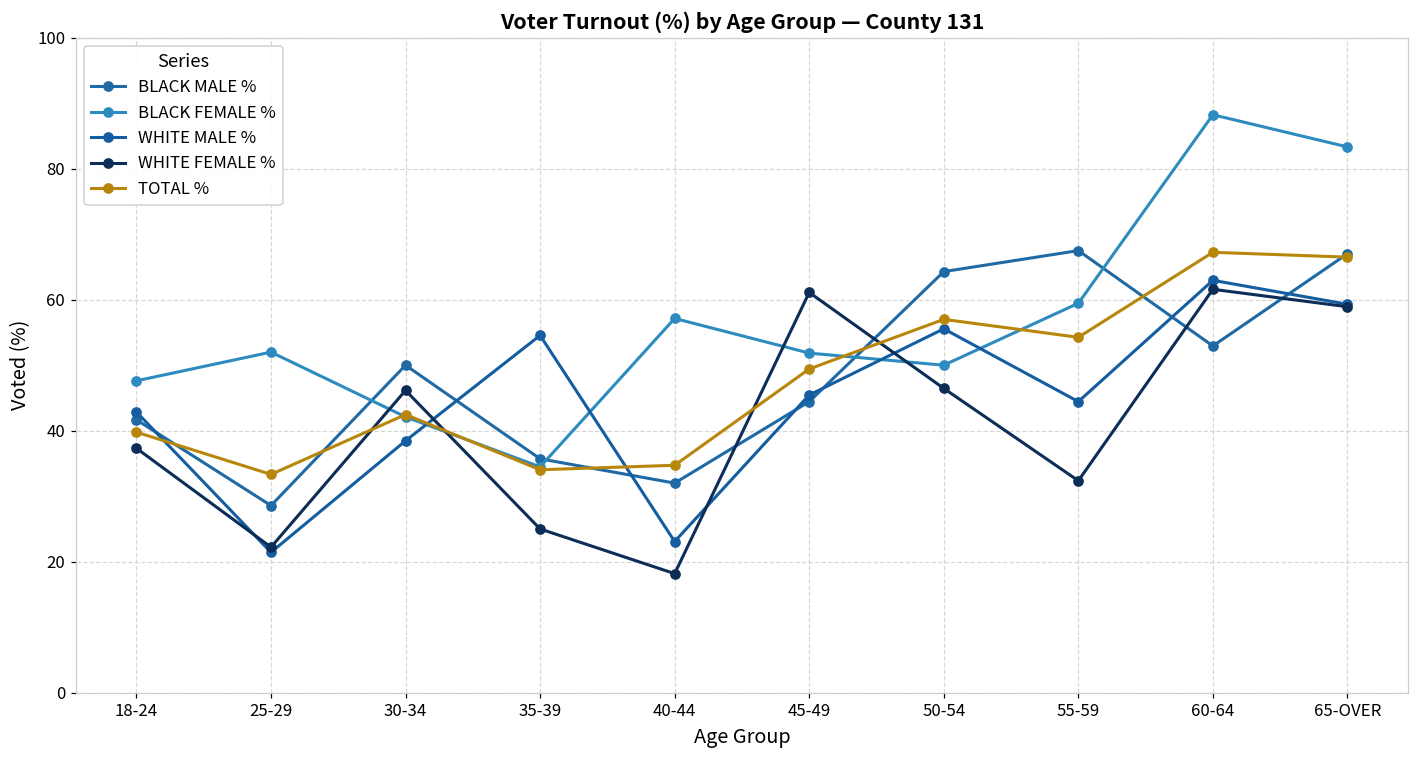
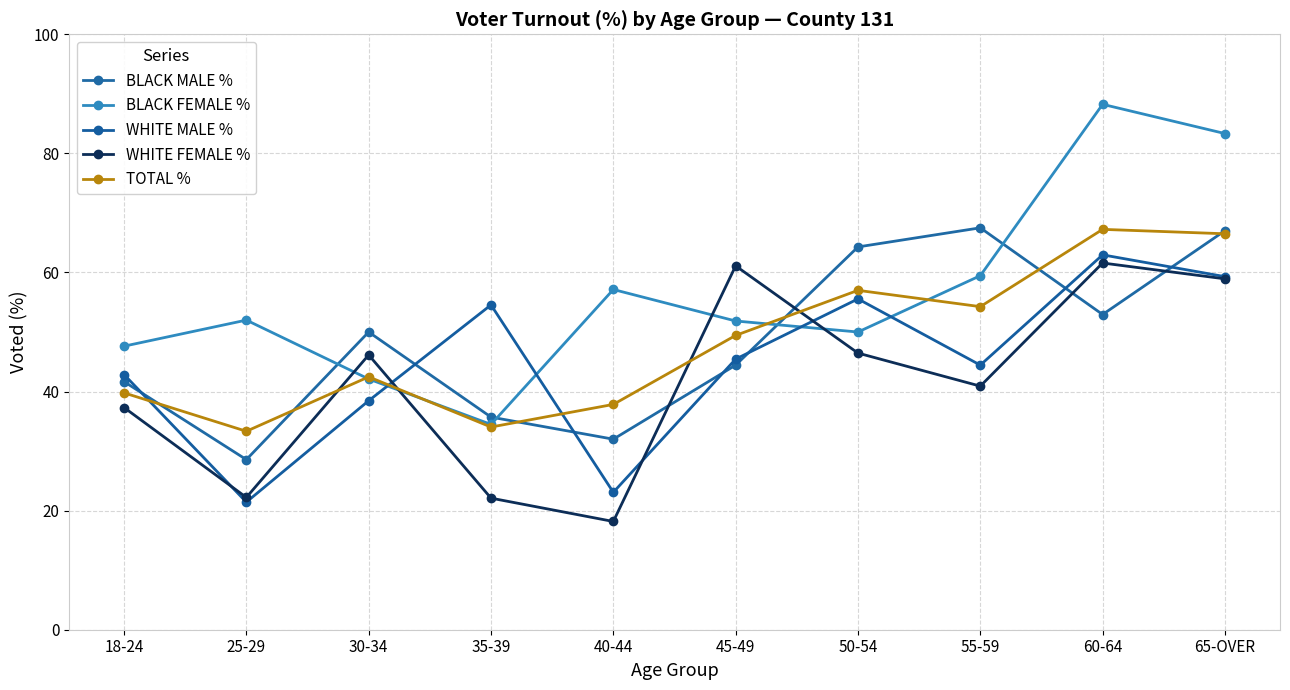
WHITE FEMALE %, 35-39: 25 -> 22
TOTAL %, 40-44: 35 -> 38
WHITE FEMALE %, 55-59: 32 -> 41
